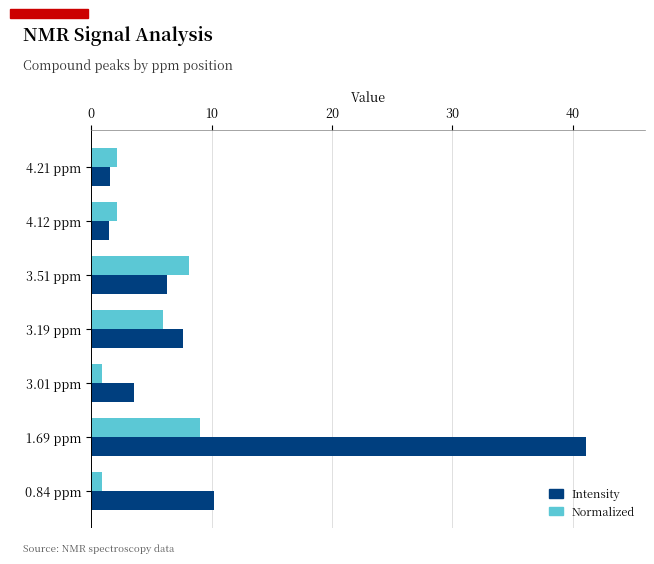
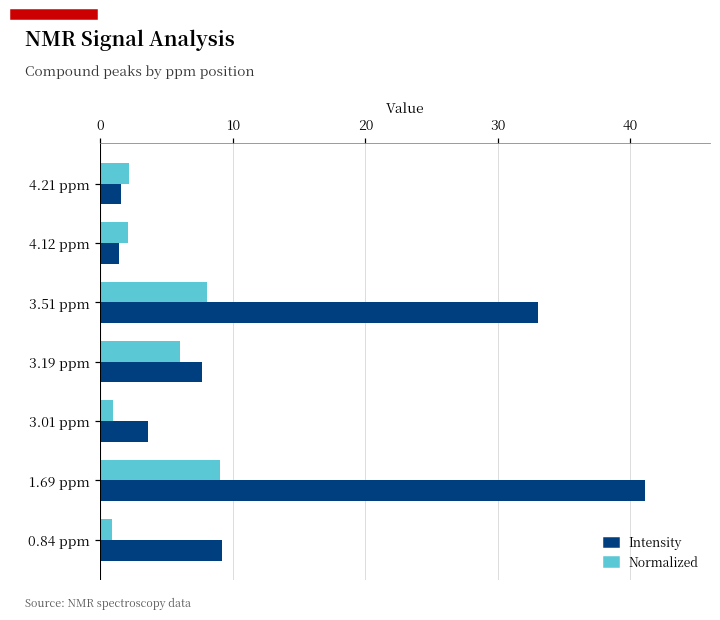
Intensity, 3.51 ppm: 6.3 -> 33.0
Intensity, 0.84 ppm: 10.2 -> 9.1
